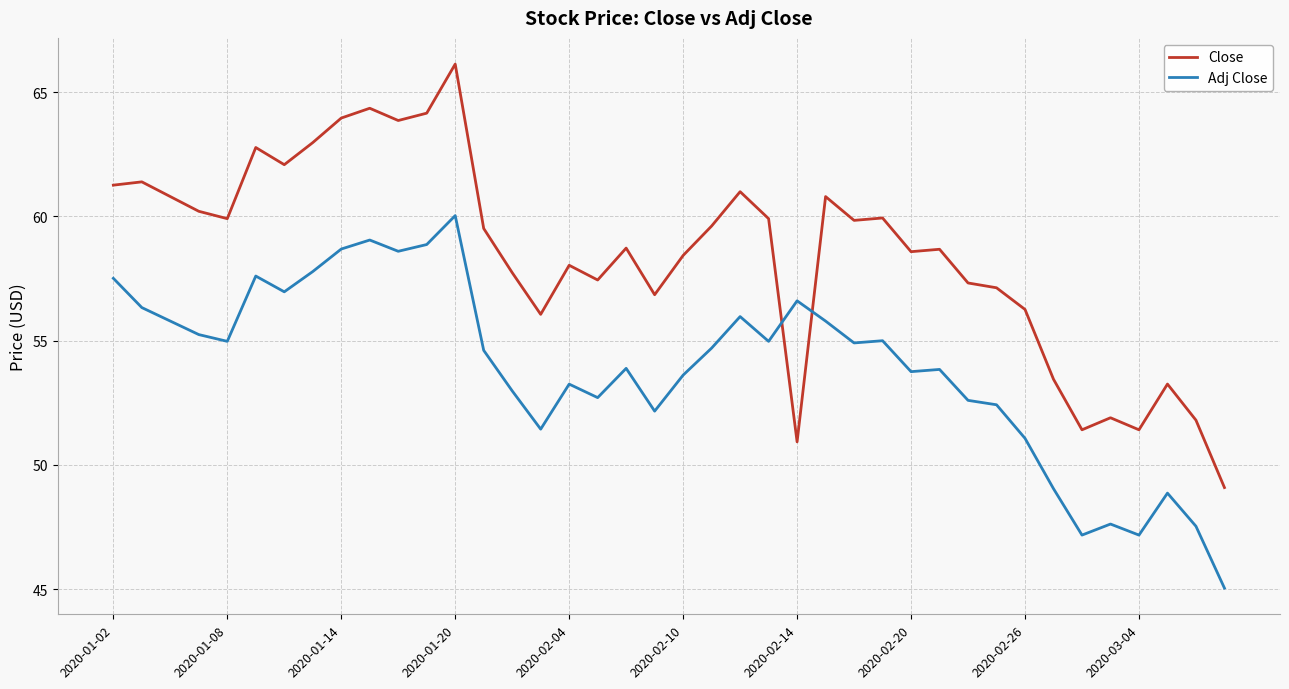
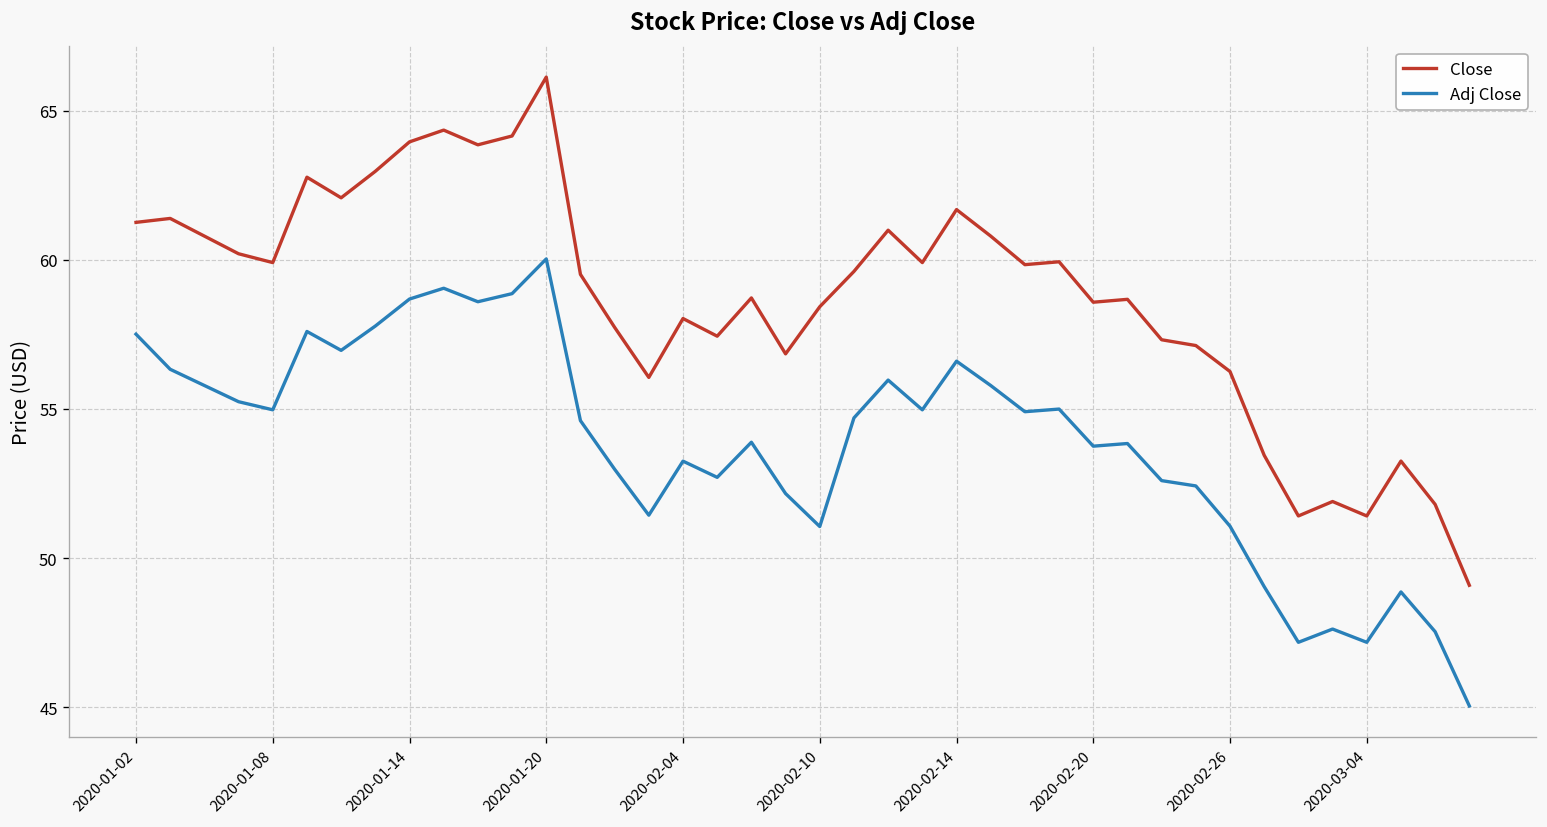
Adj Close, 2020-02-10: 53.6 -> 51.1
Close, 2020-02-14: 50.9 -> 61.7
